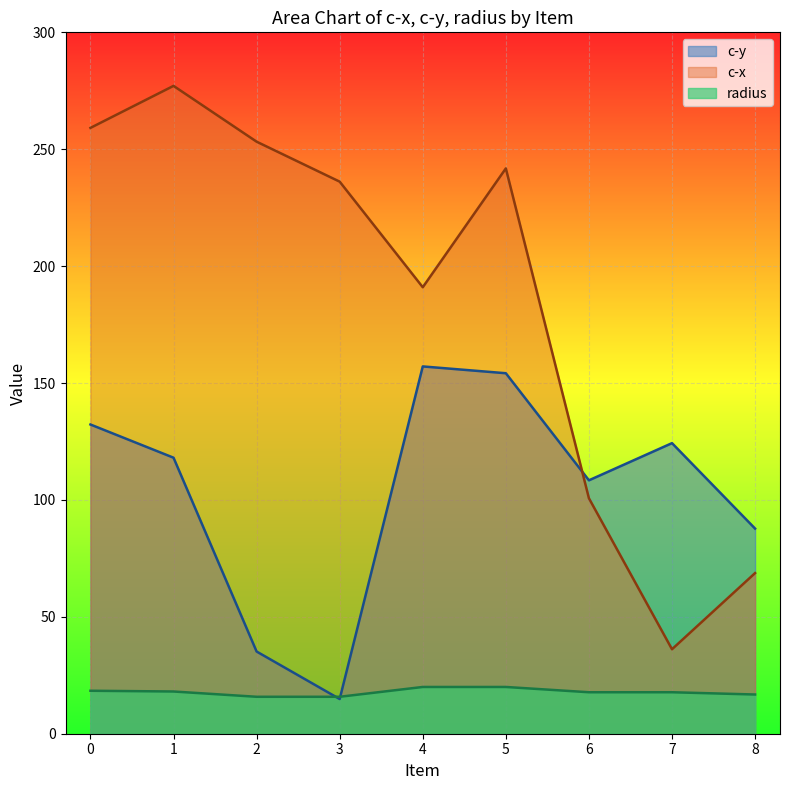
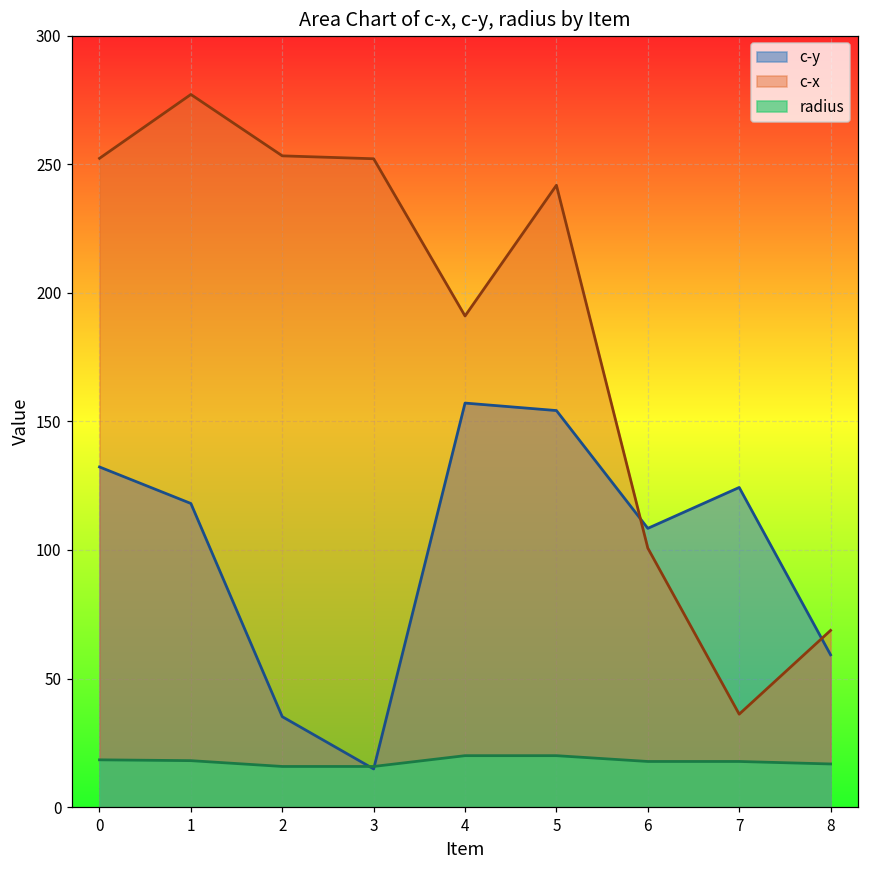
c-x, 0: 259 -> 252
c-x, 3: 236 -> 252
c-y, 8: 88 -> 59
